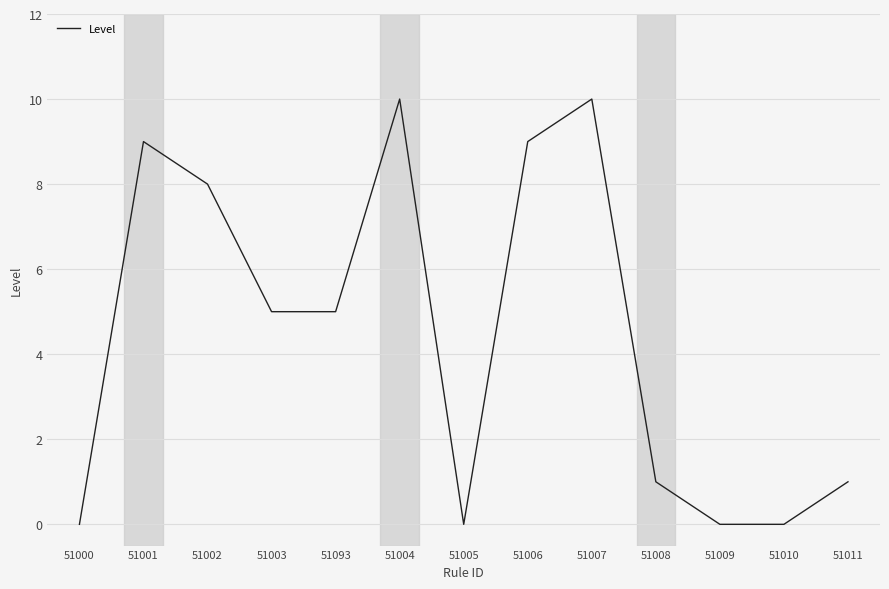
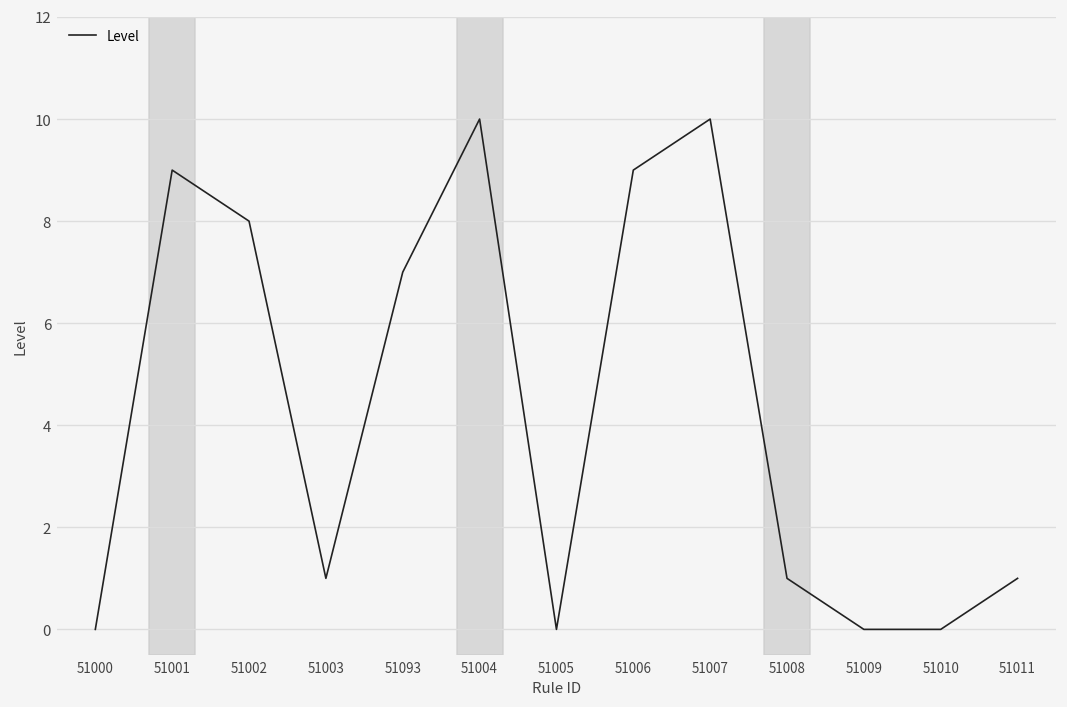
51003: 5 -> 1
51093: 5 -> 7
